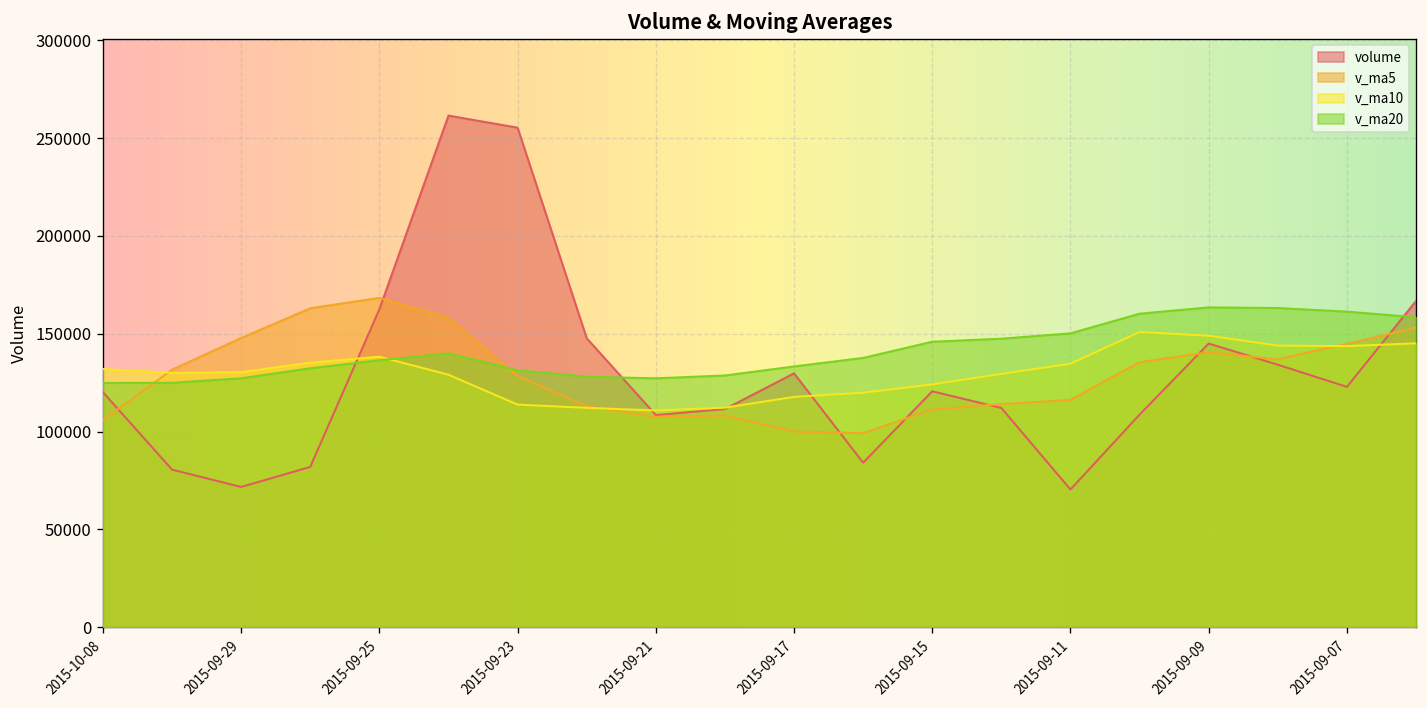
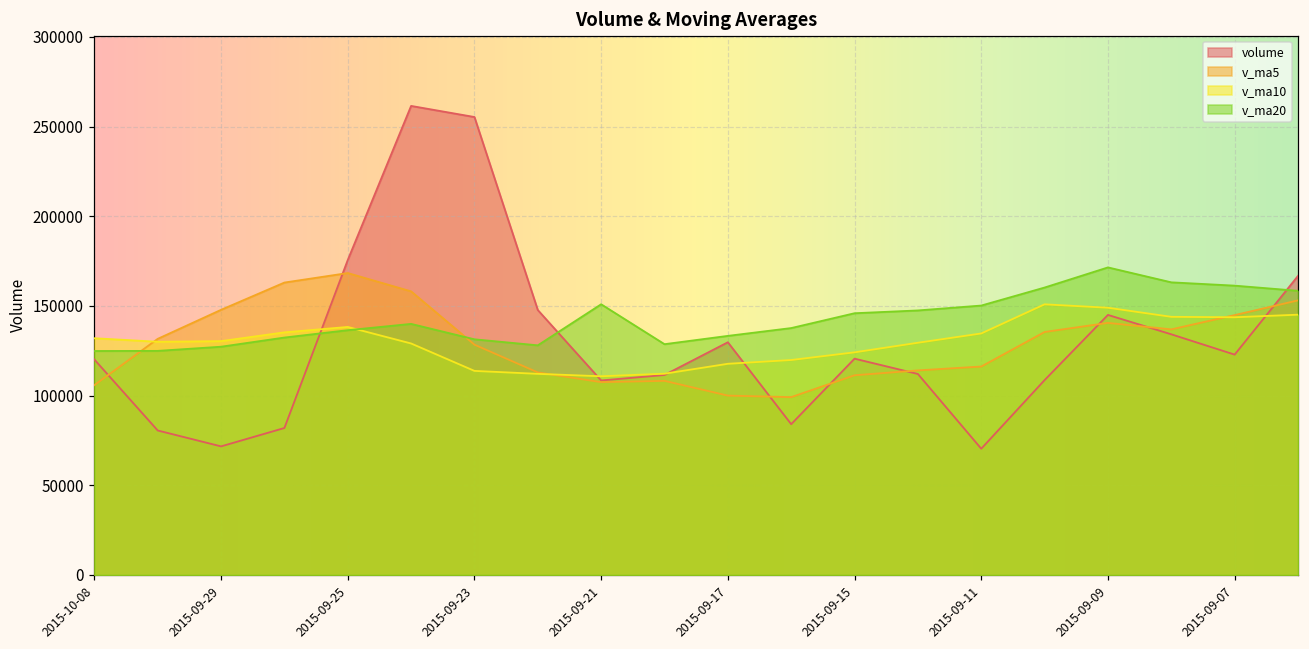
volume, 2015-09-25: 163000 -> 176000
v_ma20, 2015-09-21: 127000 -> 151000
v_ma20, 2015-09-09: 163000 -> 171000
